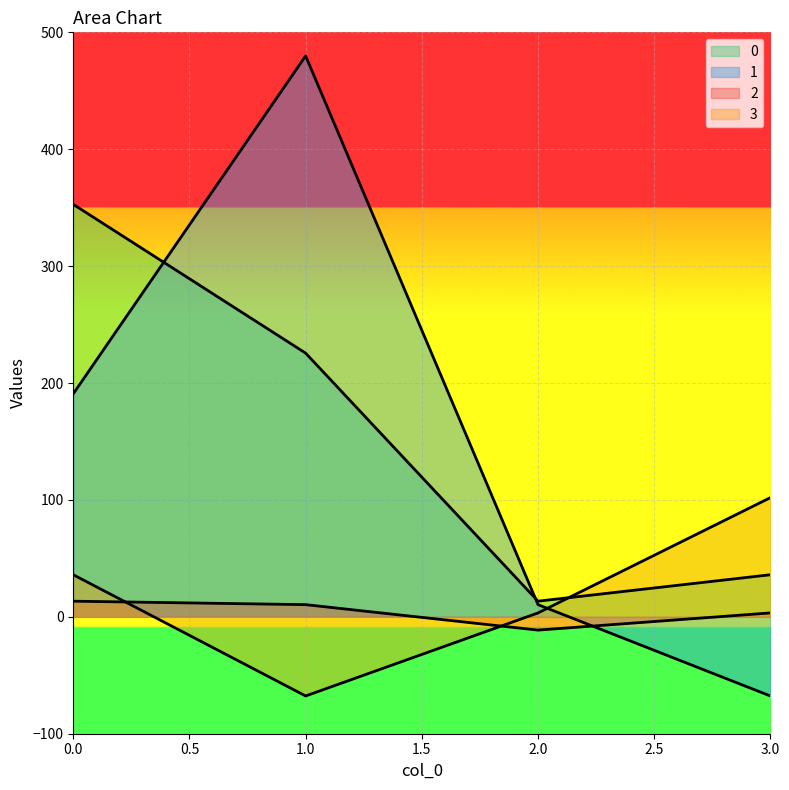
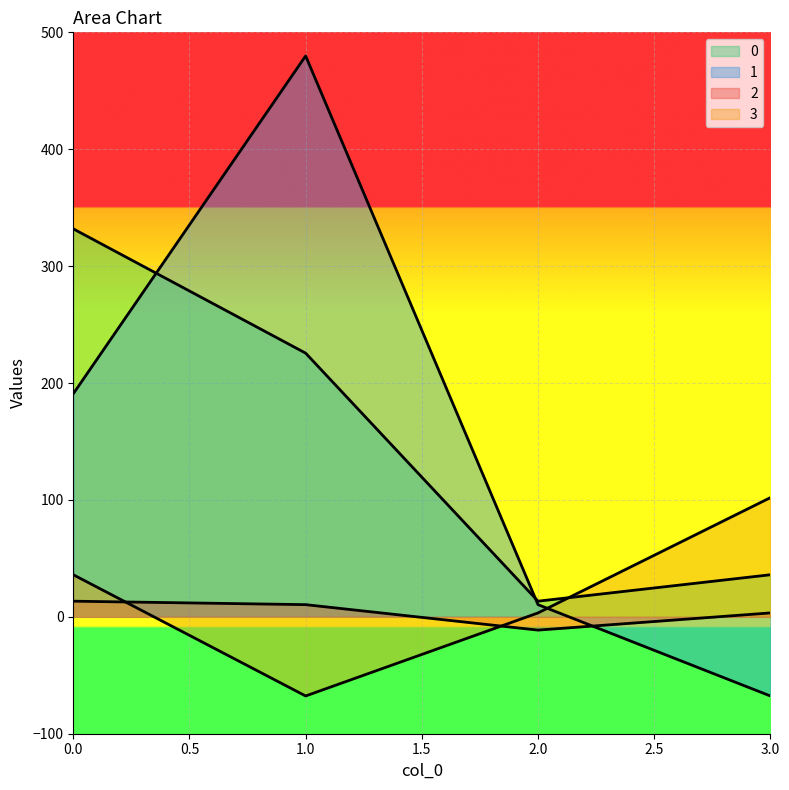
0, 0.0: 353 -> 332
